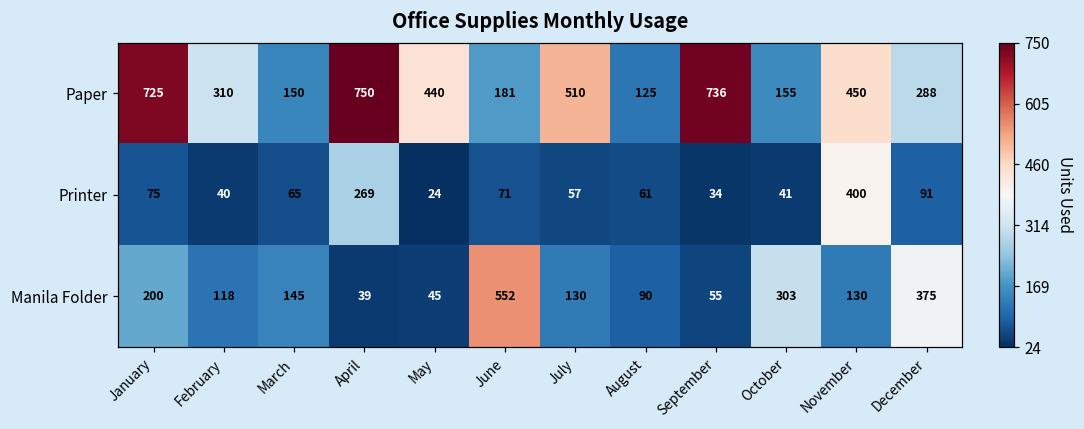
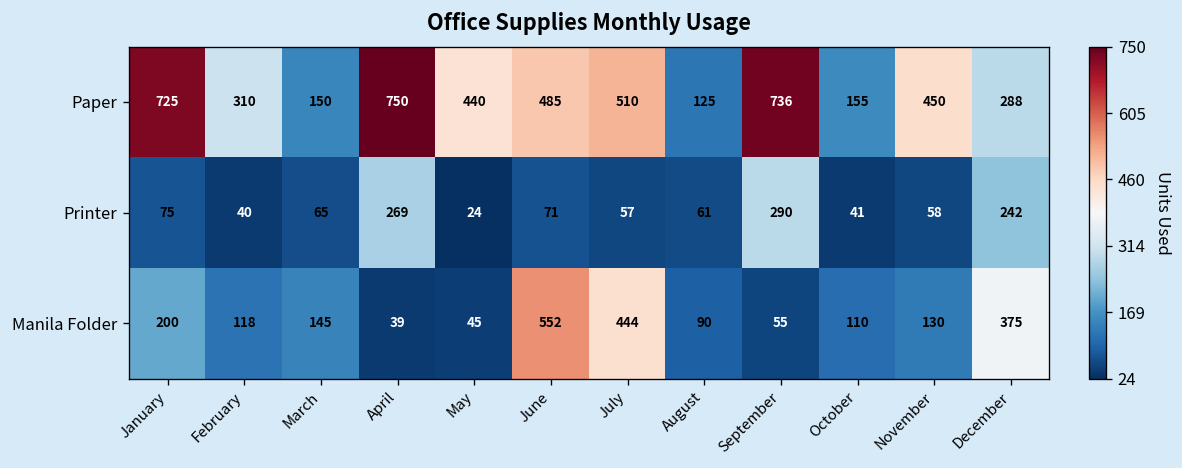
Paper, June: 181 -> 485
Printer, September: 34 -> 290
Printer, November: 400 -> 58
Printer, December: 91 -> 242
Manila Folder, July: 130 -> 444
Manila Folder, October: 303 -> 110
